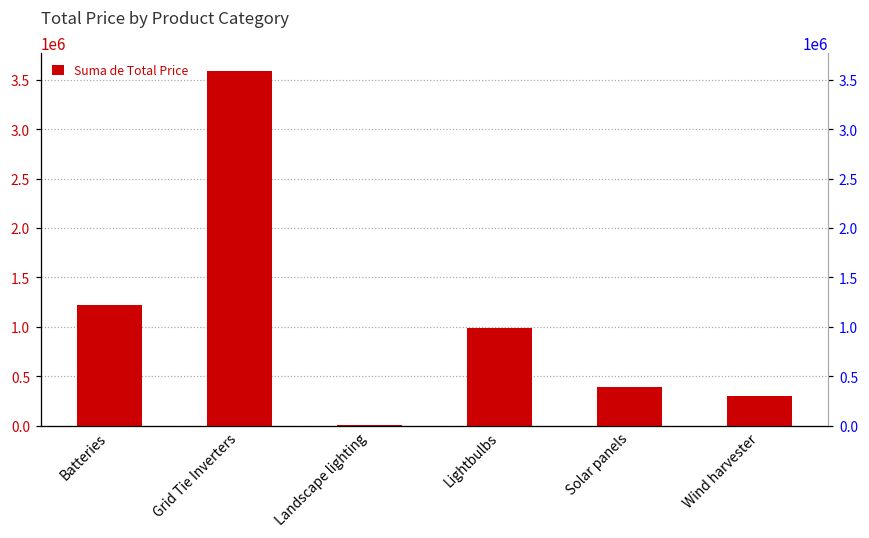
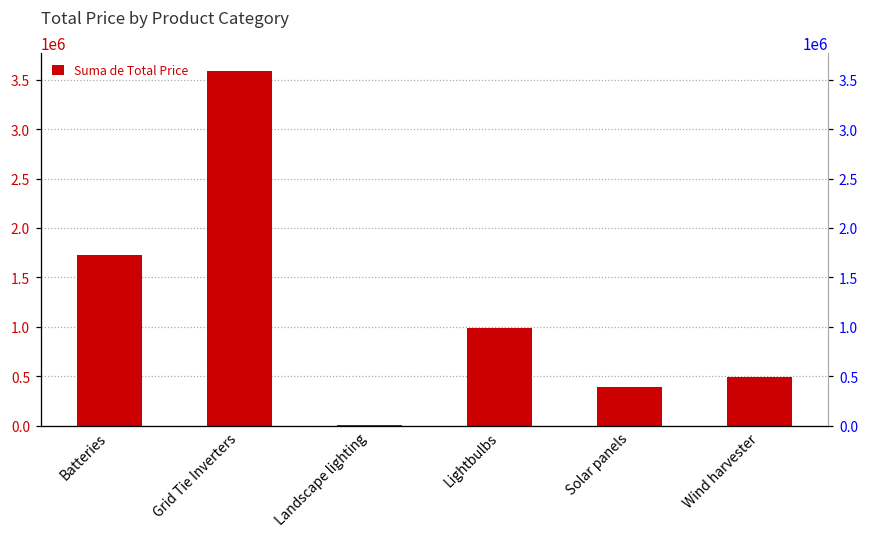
Batteries: 1200000 -> 1700000
Wind harvester: 300000 -> 500000
